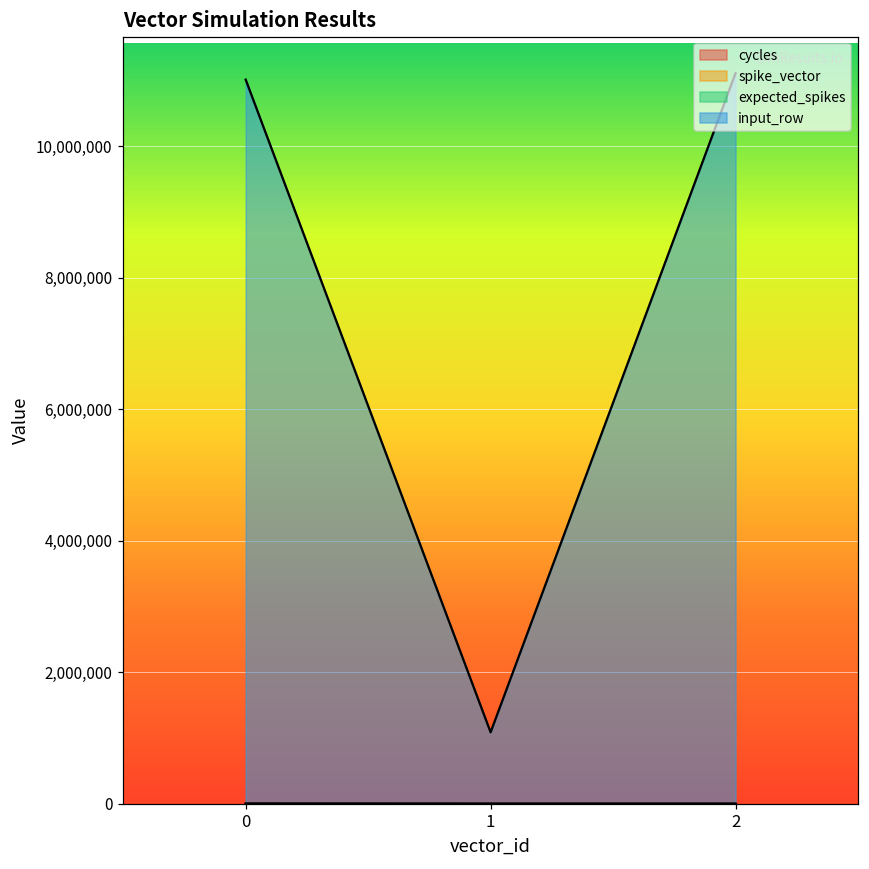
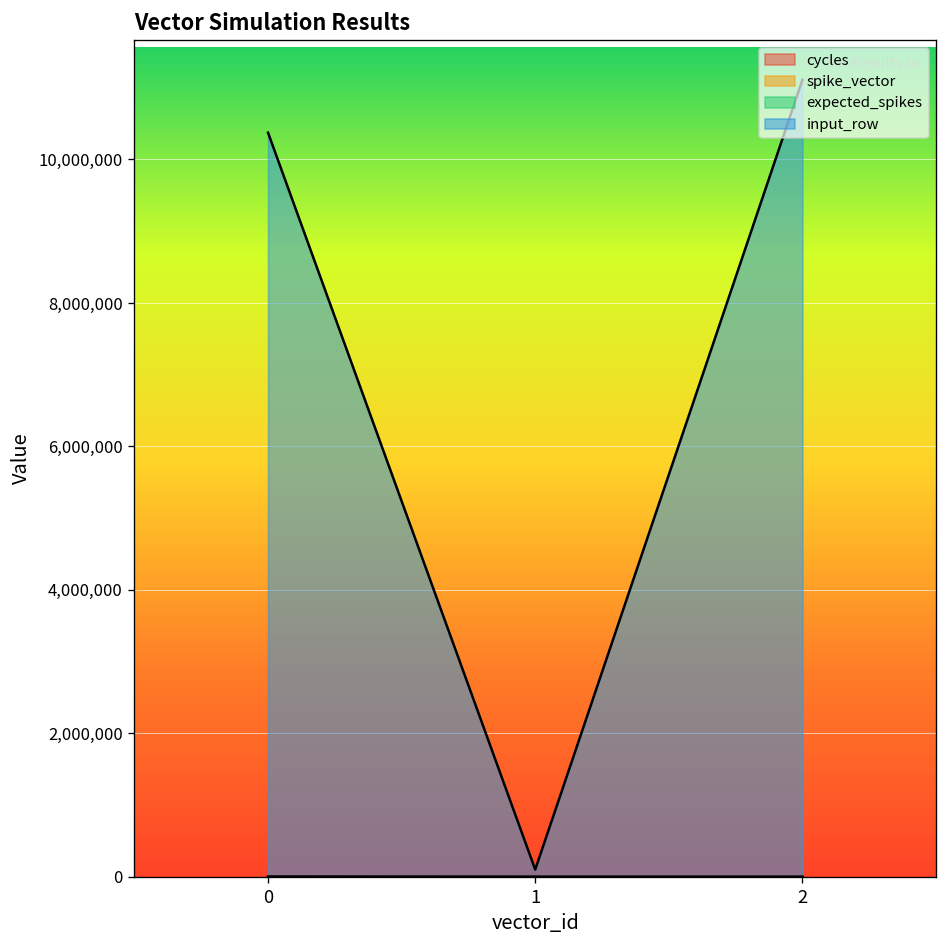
input_row, 0: 11,000,000 -> 10,400,000
input_row, 1: 1,100,000 -> 100,000
